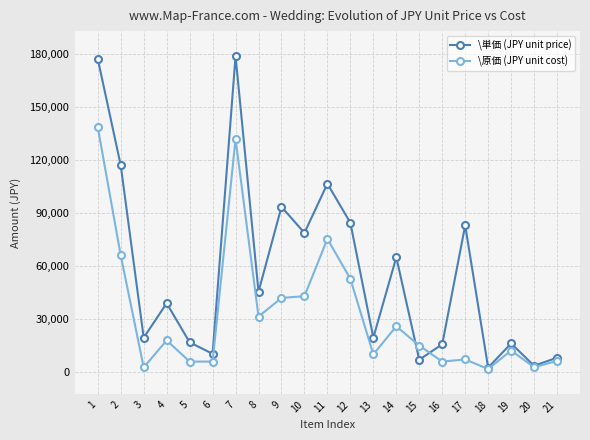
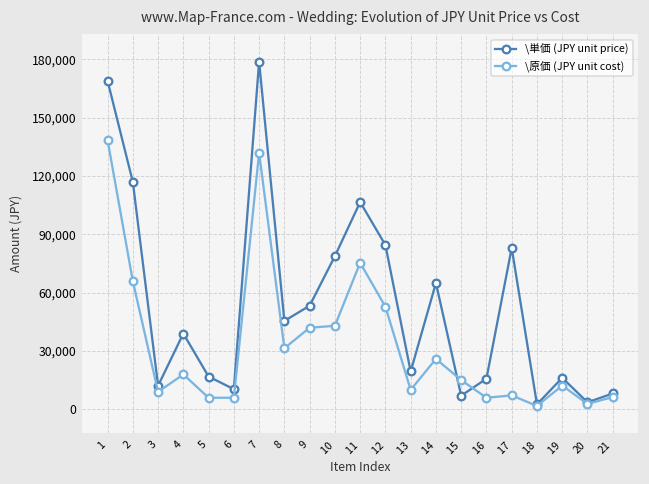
\単価 (JPY unit price), 1: 177,000 -> 169,000
\単価 (JPY unit price), 3: 20,000 -> 12,000
\原価 (JPY unit cost), 3: 3,000 -> 9,000
\単価 (JPY unit price), 9: 94,000 -> 53,000
